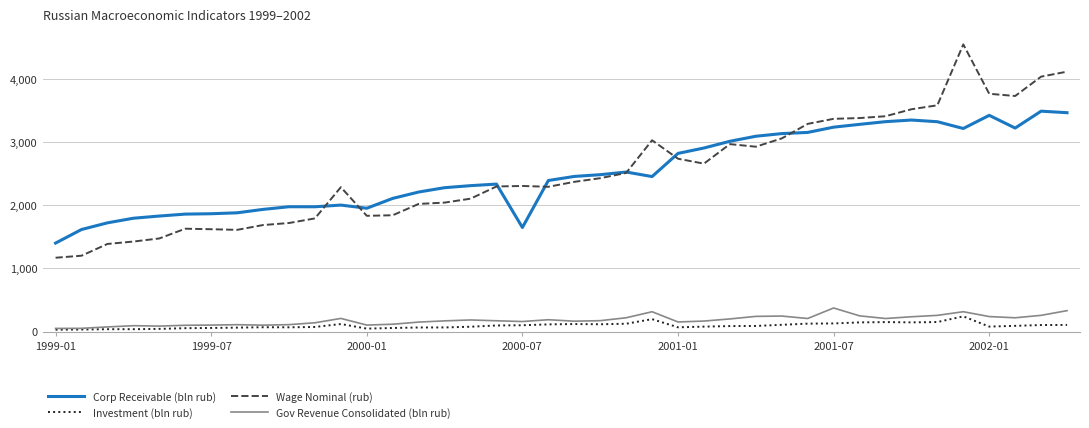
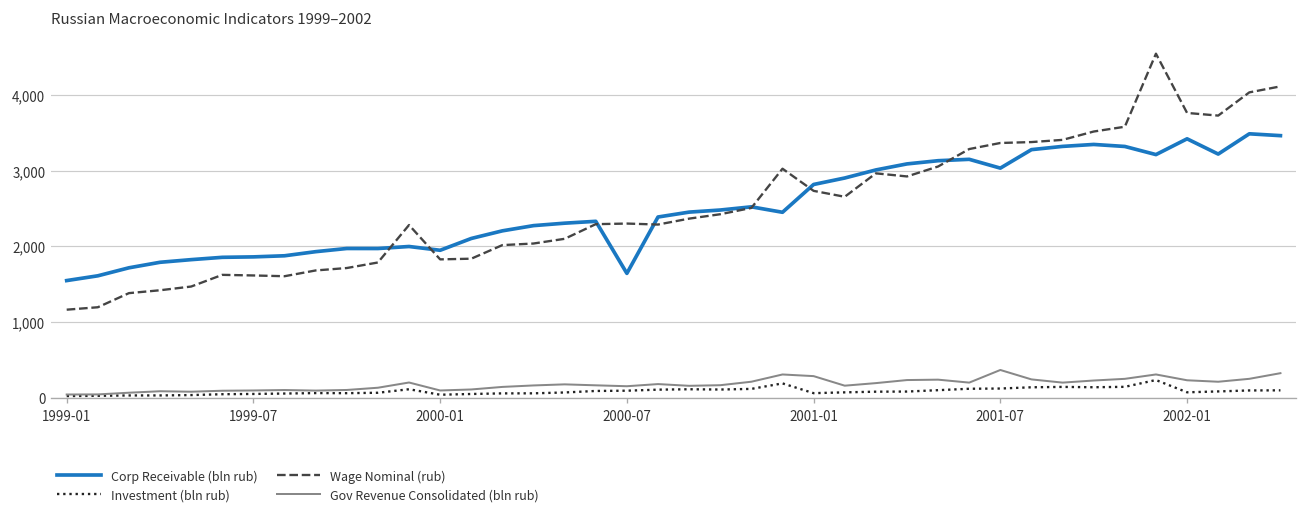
Corp Receivable (bln rub), 1999-01: 1,400 -> 1,600
Gov Revenue Consolidated (bln rub), 2001-01: 200 -> 300
Corp Receivable (bln rub), 2001-07: 3,200 -> 3,000
